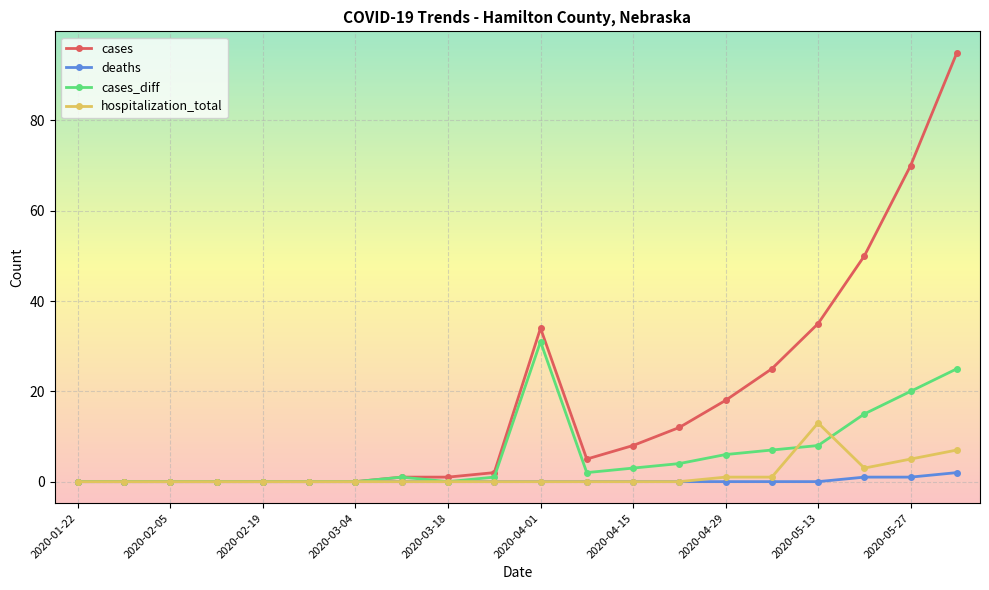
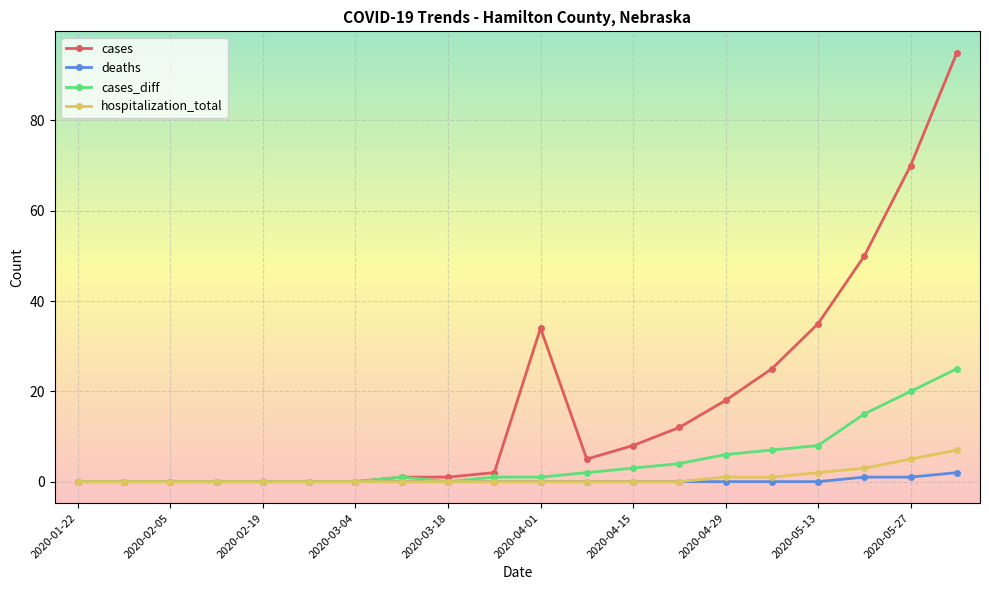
cases_diff, 2020-04-01: 31 -> 1
hospitalization_total, 2020-05-13: 13 -> 2
